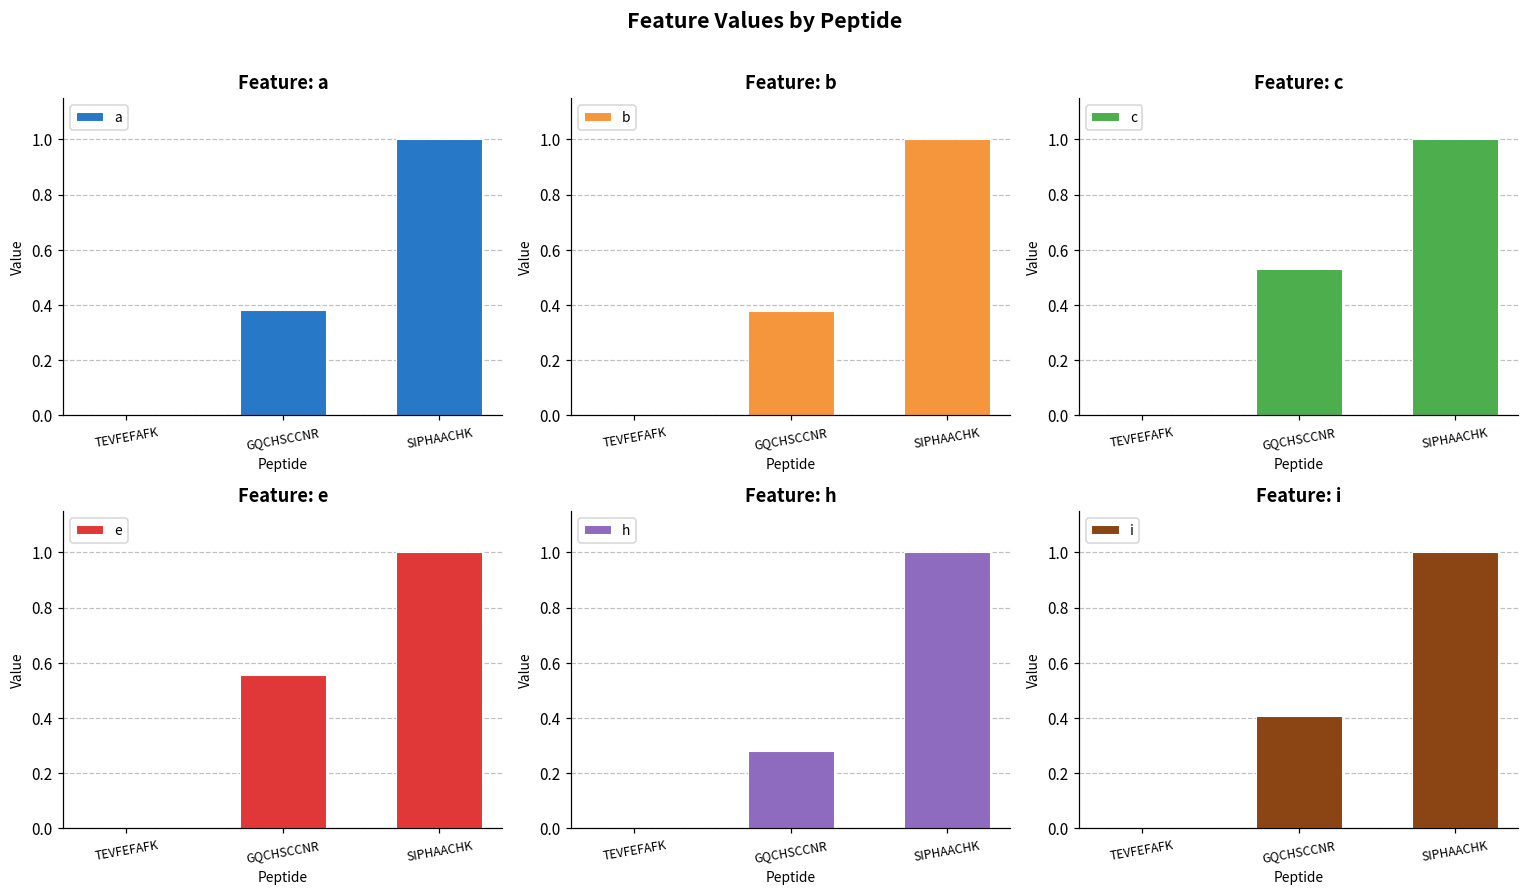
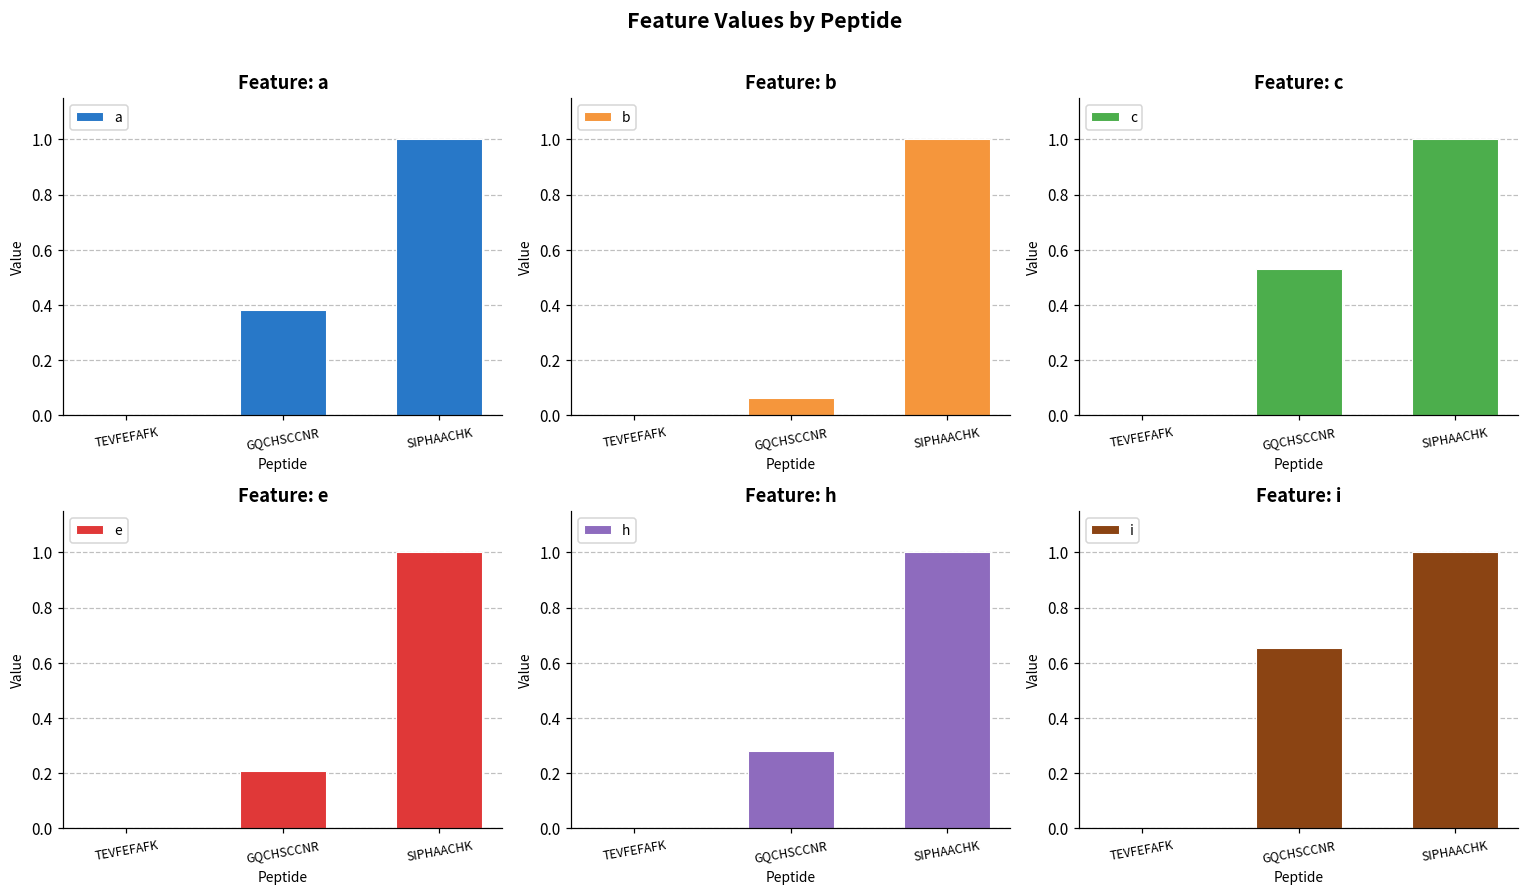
Feature: b, GQCHSCCNR: 0.38 -> 0.06
Feature: e, GQCHSCCNR: 0.56 -> 0.21
Feature: i, GQCHSCCNR: 0.41 -> 0.65
